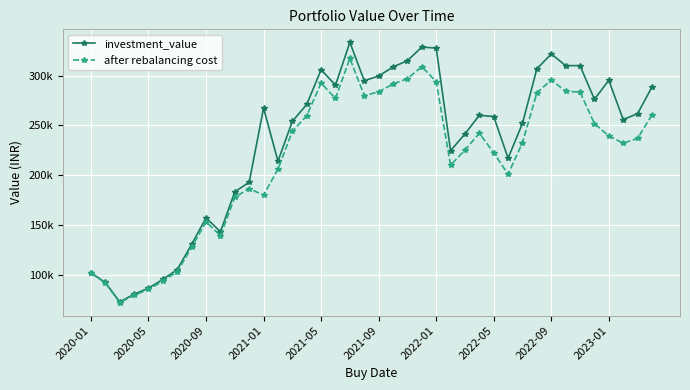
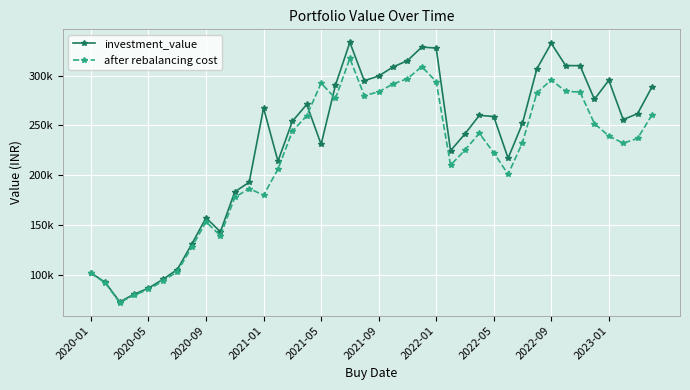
investment_value, 2021-05: 310000 -> 230000
investment_value, 2022-09: 320000 -> 330000
